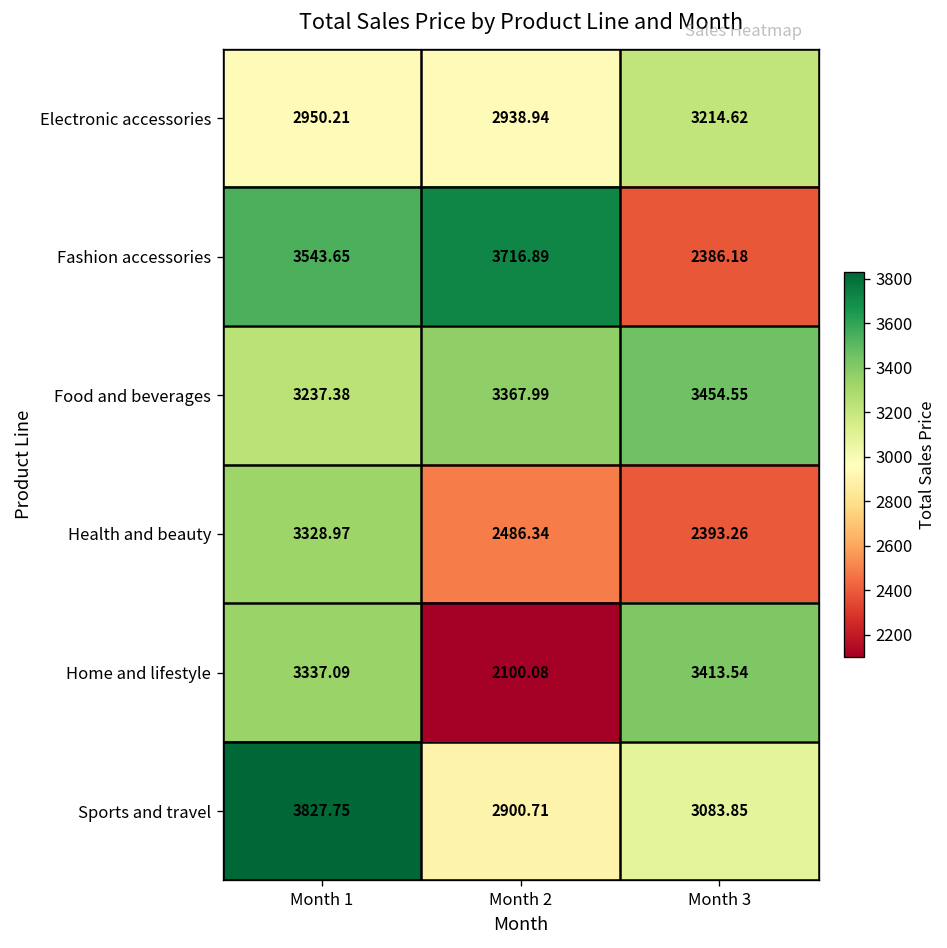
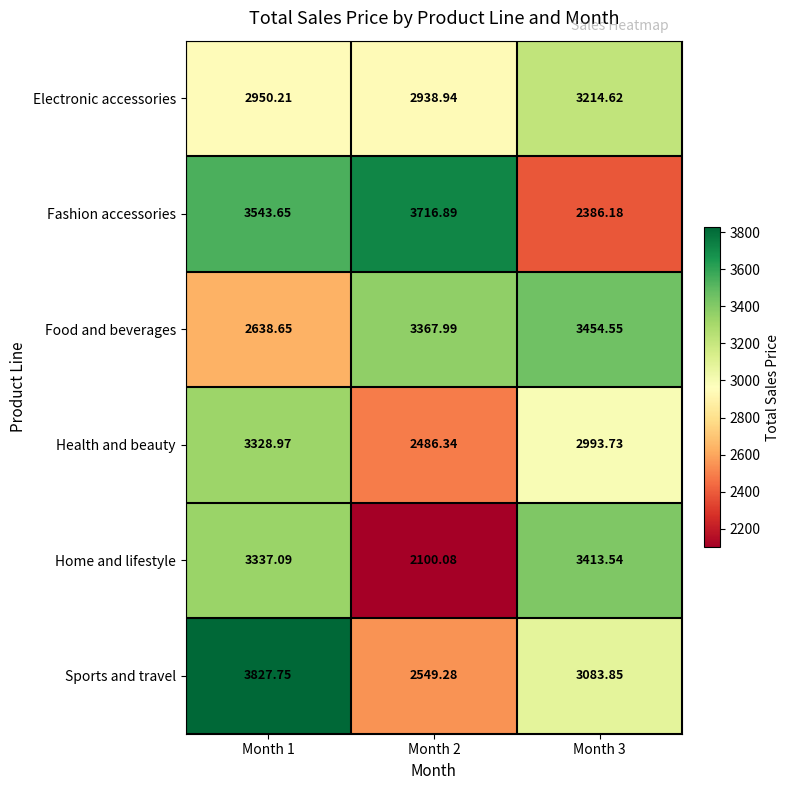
Food and beverages, Month 1: 3237.38 -> 2638.65
Health and beauty, Month 3: 2393.26 -> 2993.73
Sports and travel, Month 2: 2900.71 -> 2549.28
